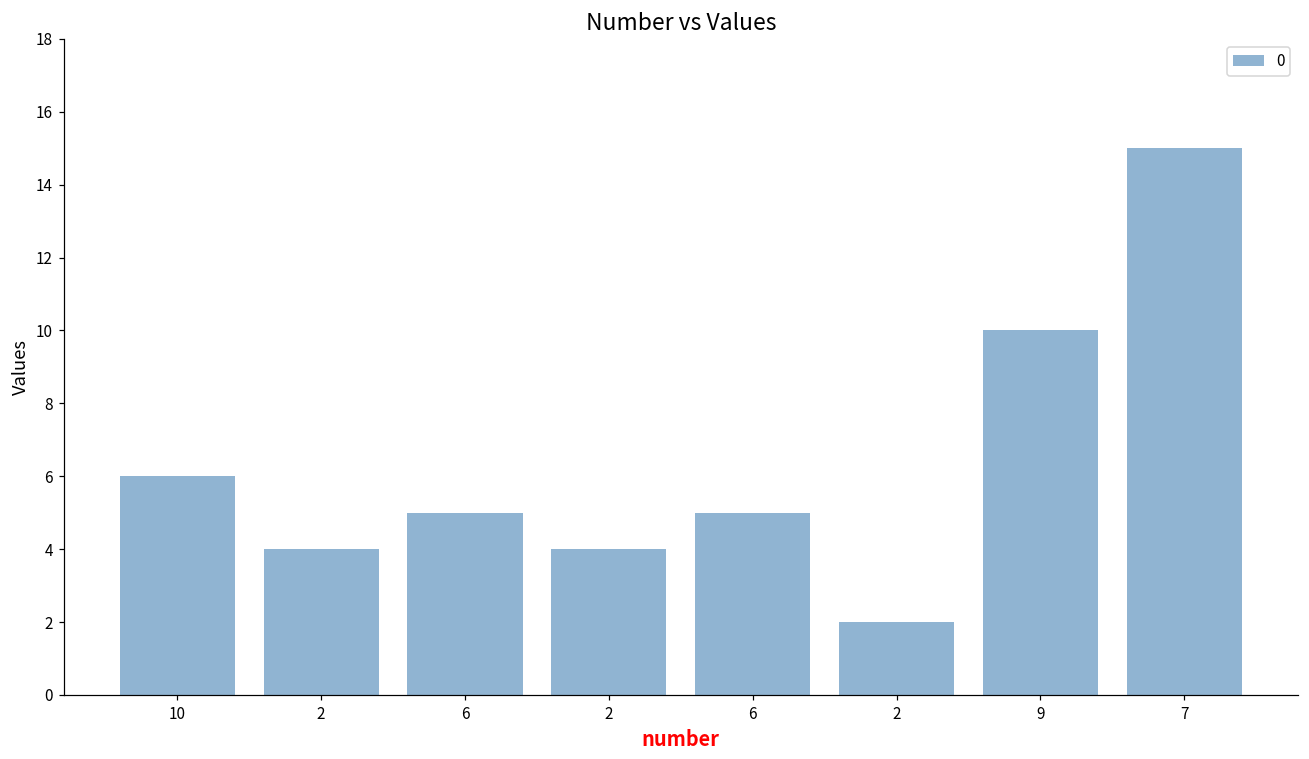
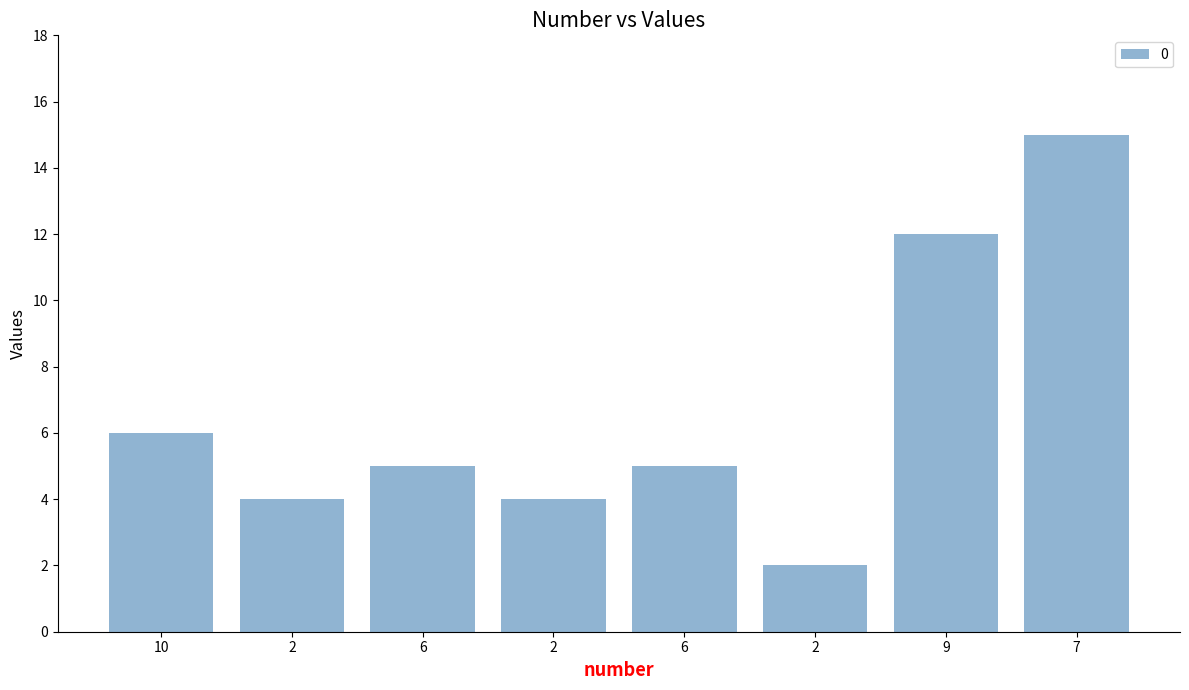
9: 10 -> 12
